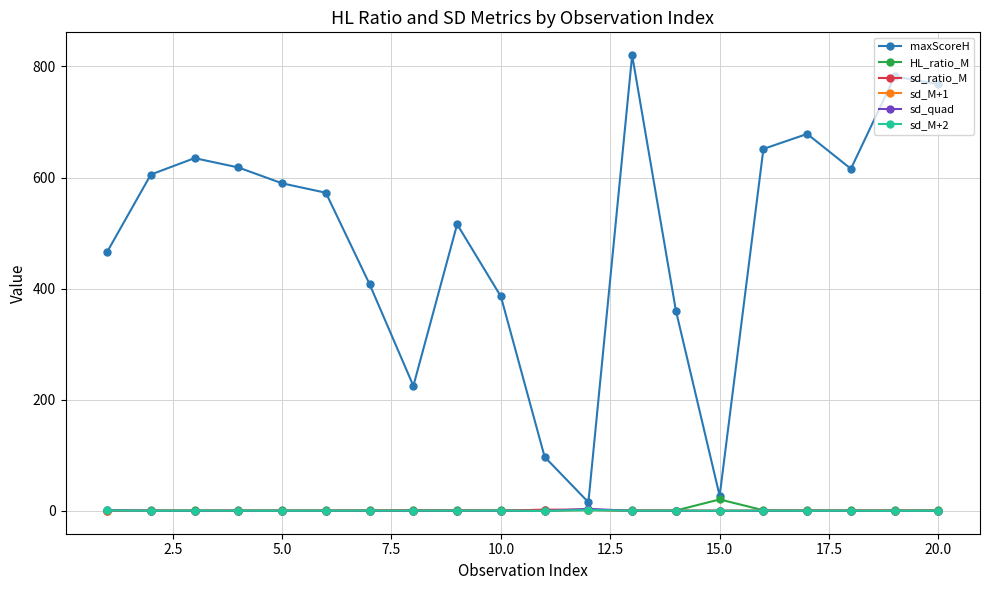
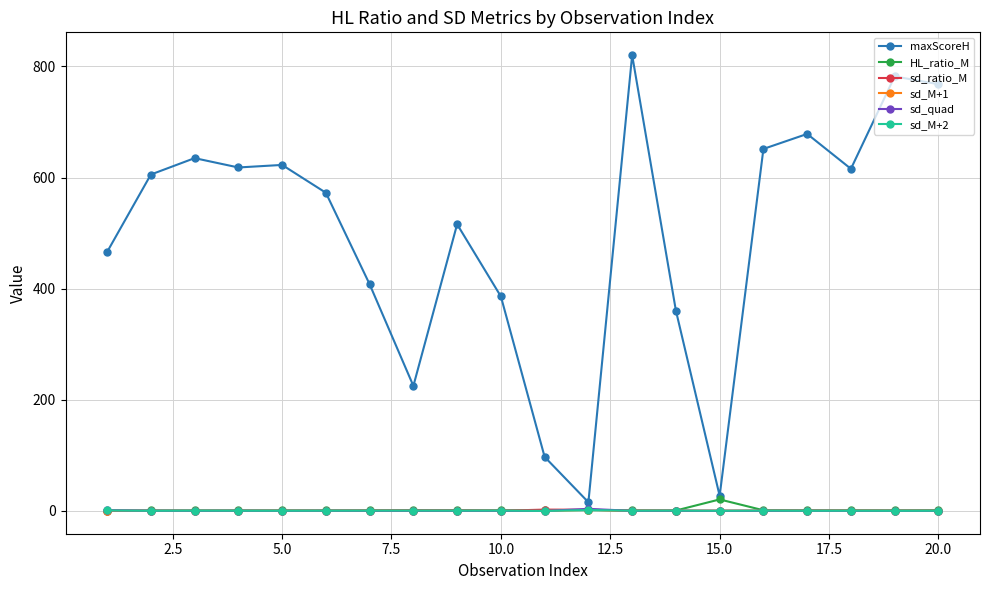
maxScoreH, 5.0: 590 -> 620
